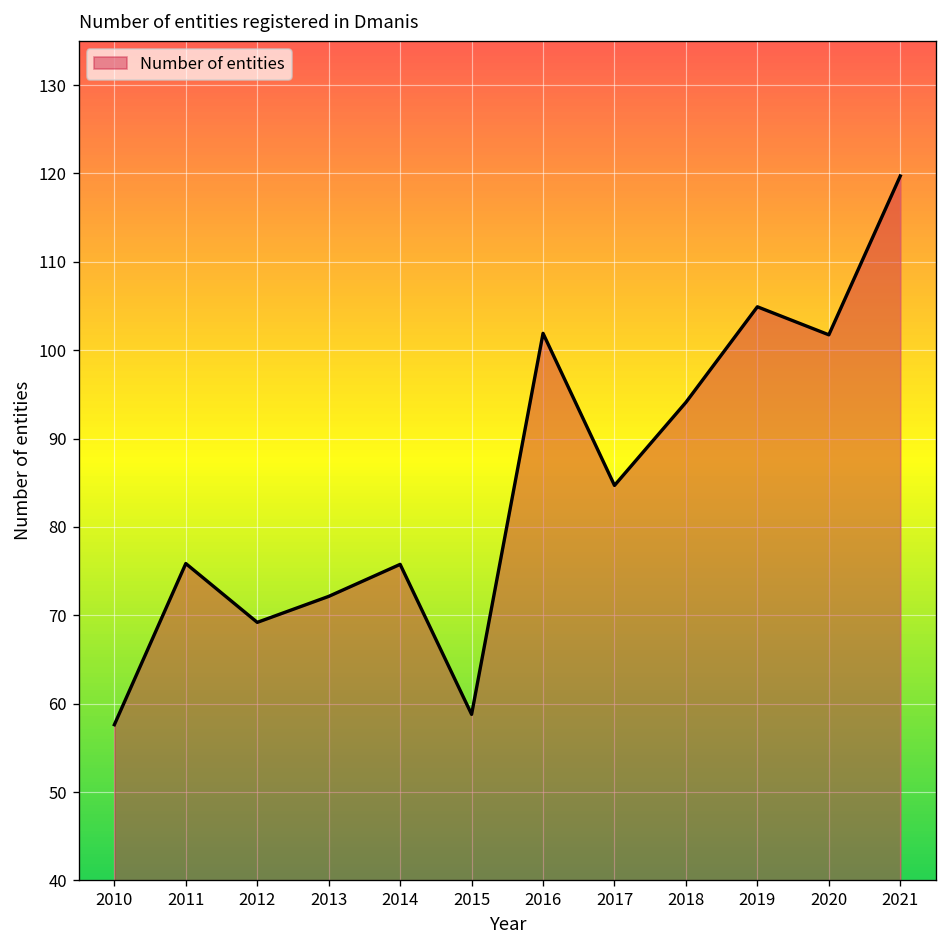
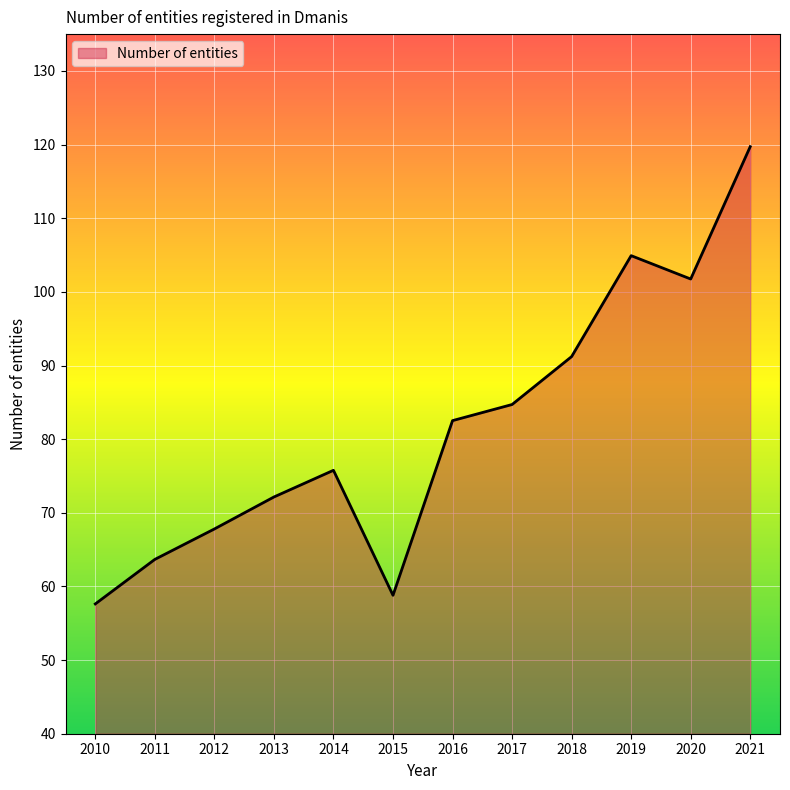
2011: 76 -> 64
2012: 69 -> 68
2016: 102 -> 83
2018: 94 -> 91
